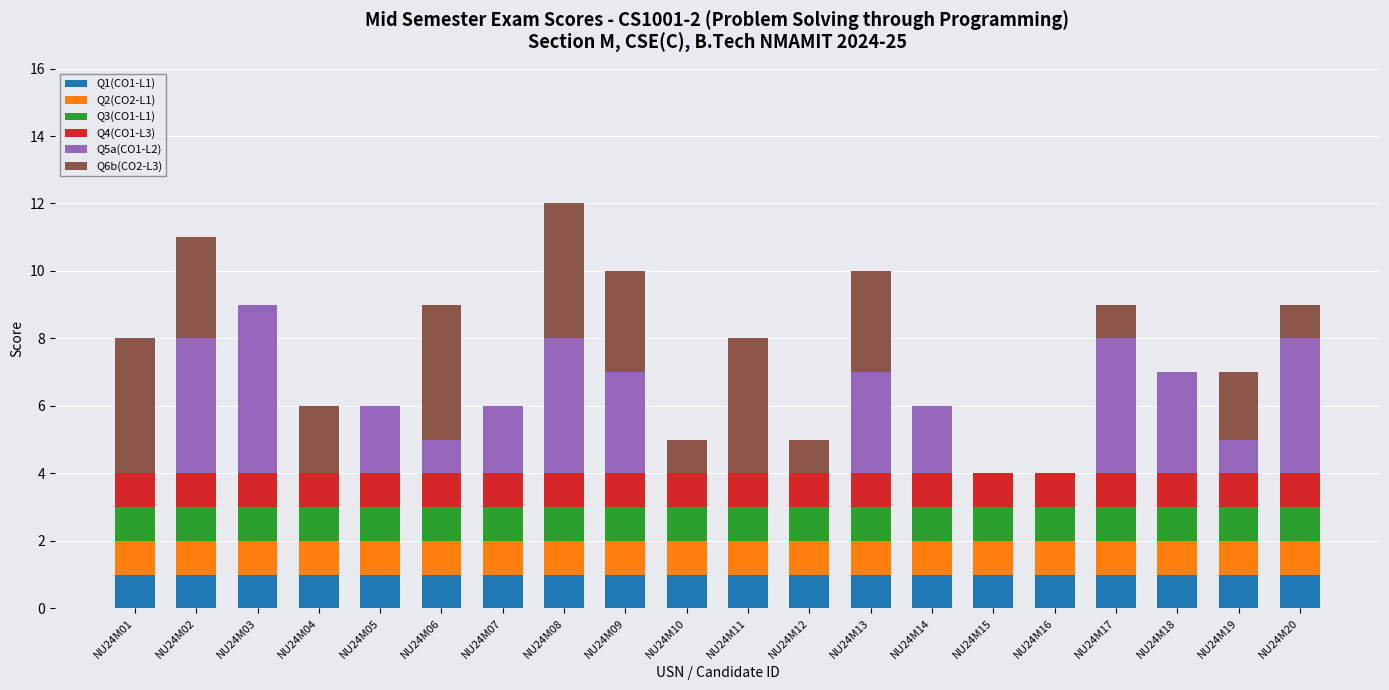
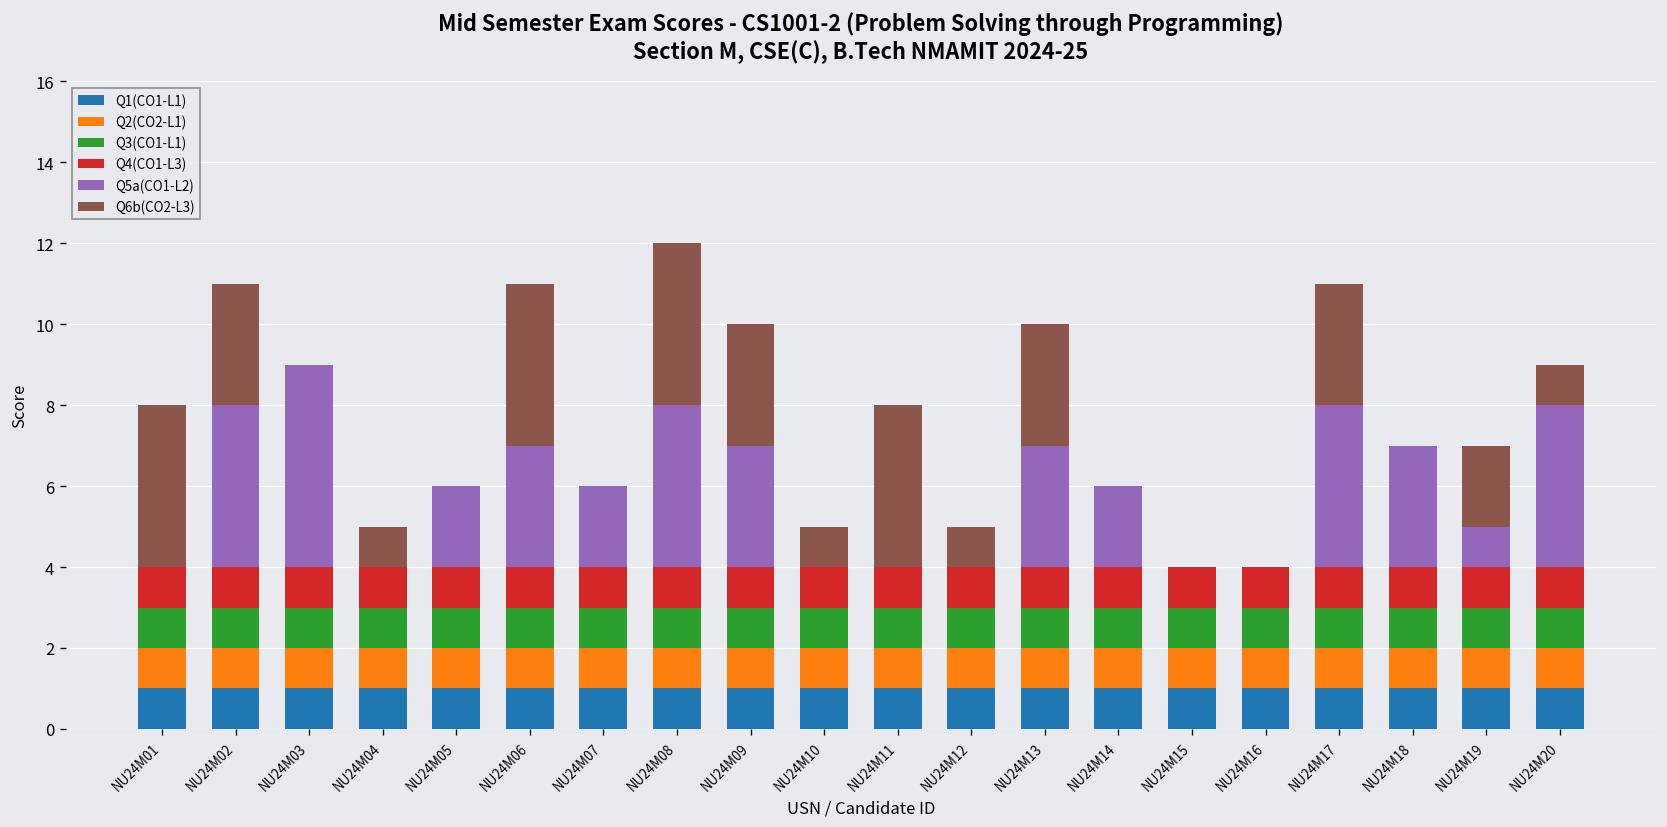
Q6b(CO2-L3), NU24M04: 2 -> 1
Q5a(CO1-L2), NU24M06: 1 -> 3
Q6b(CO2-L3), NU24M17: 1 -> 3
